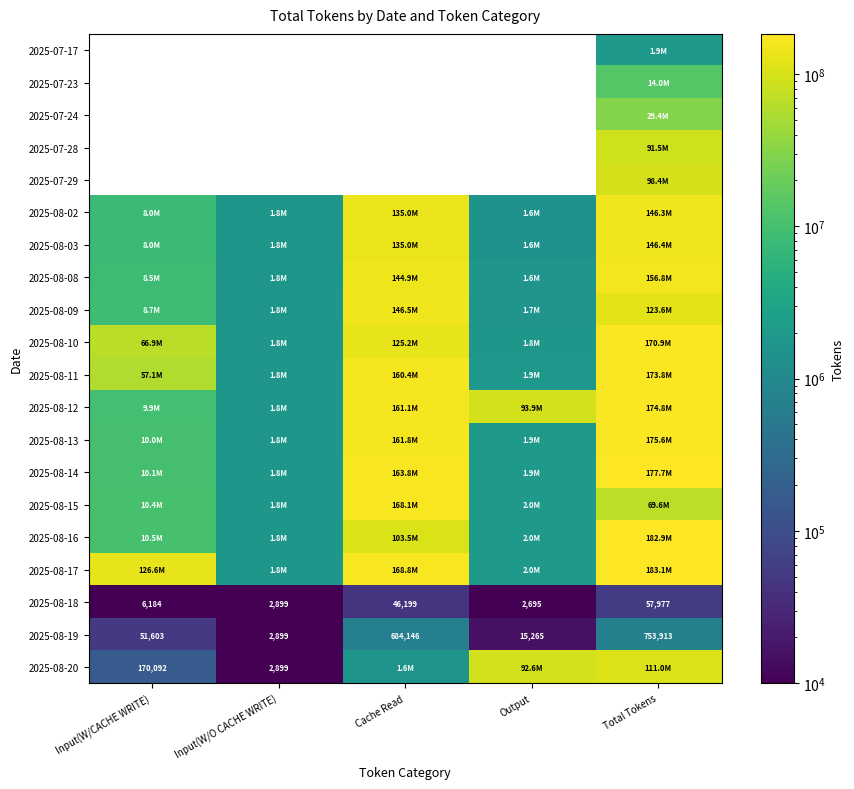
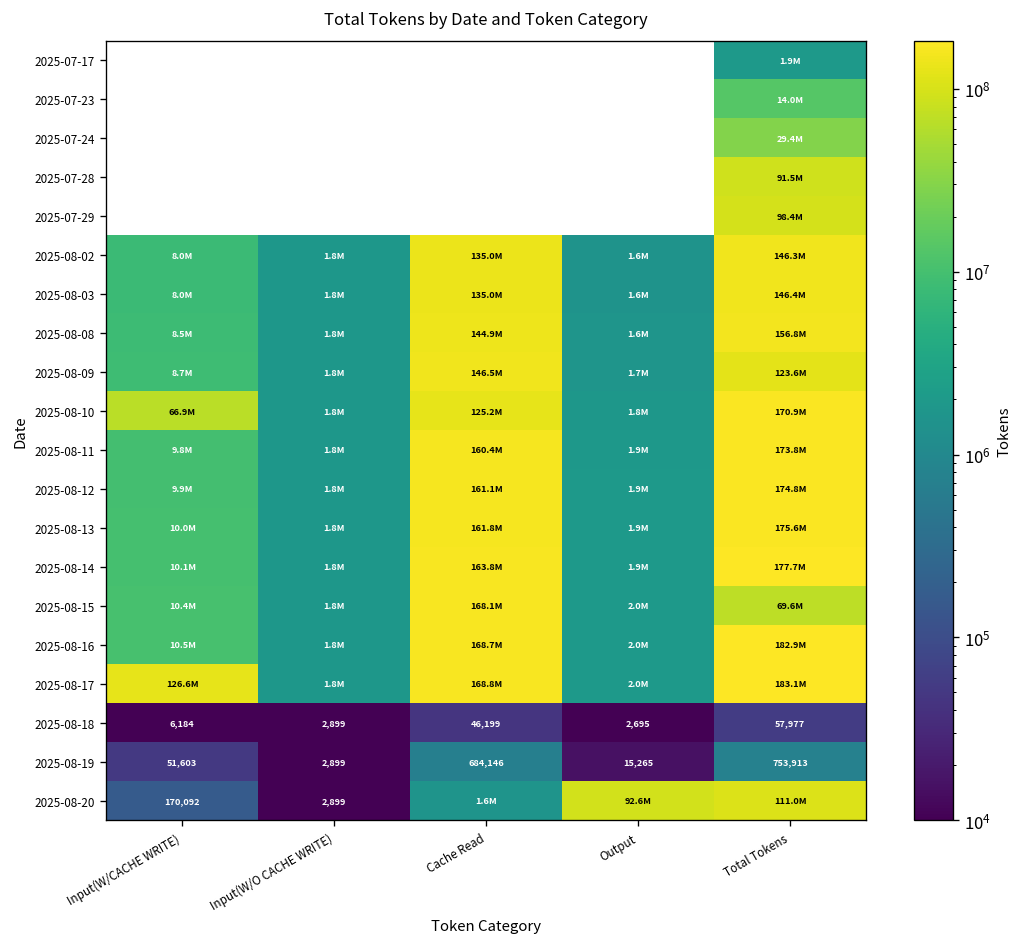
2025-08-11, Input(W/CACHE WRITE): 57.1M -> 9.8M
2025-08-12, Output: 93.9M -> 1.9M
2025-08-16, Cache Read: 103.5M -> 168.7M
